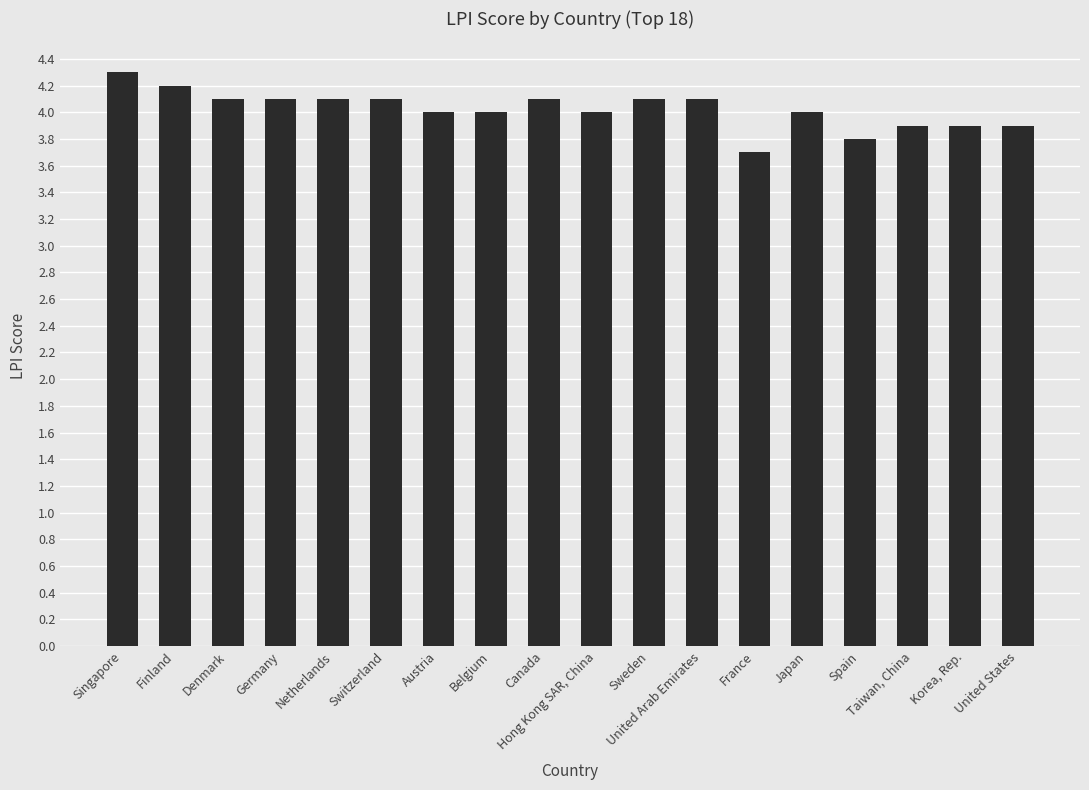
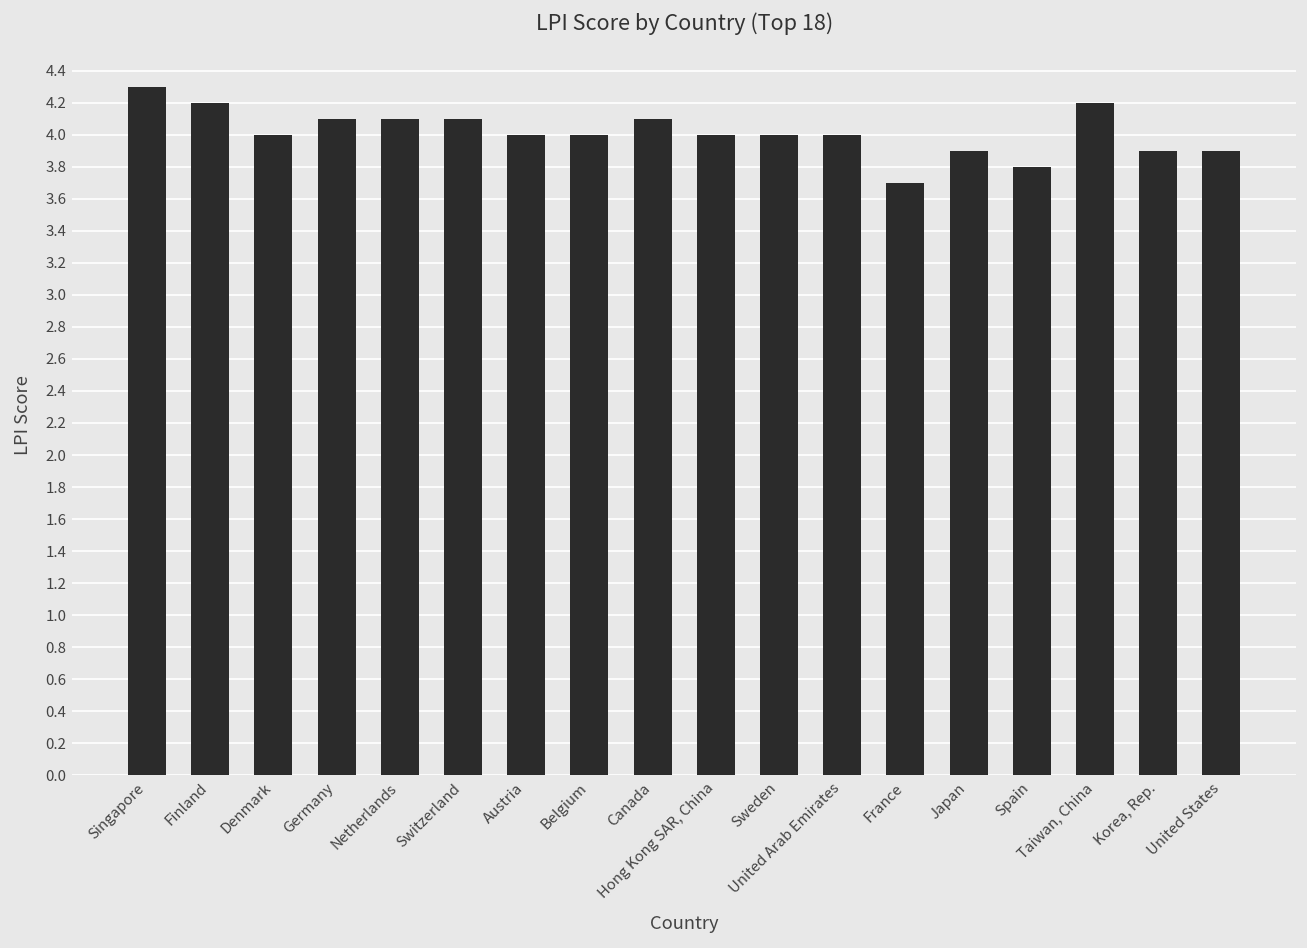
Denmark: 4.1 -> 4.0
Sweden: 4.1 -> 4.0
United Arab Emirates: 4.1 -> 4.0
Japan: 4.0 -> 3.9
Taiwan, China: 3.9 -> 4.2
